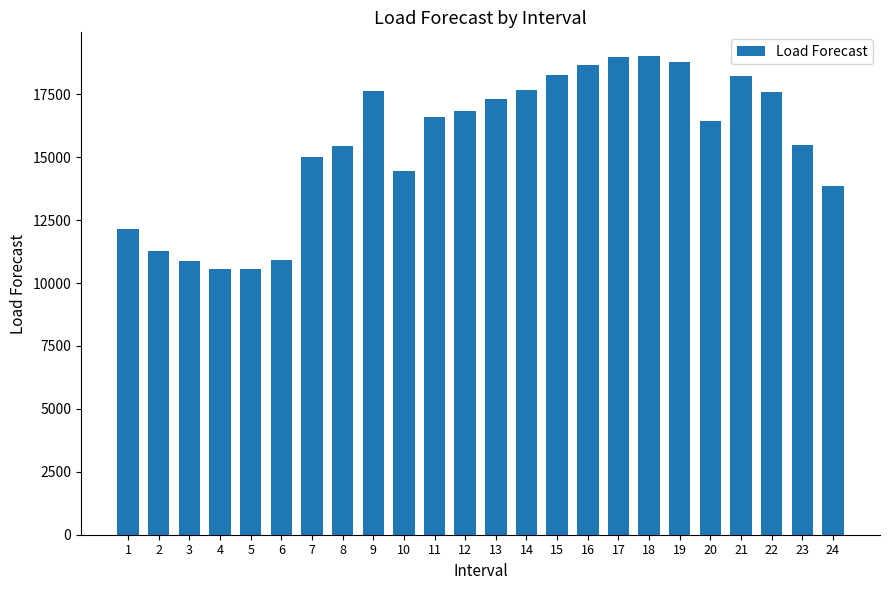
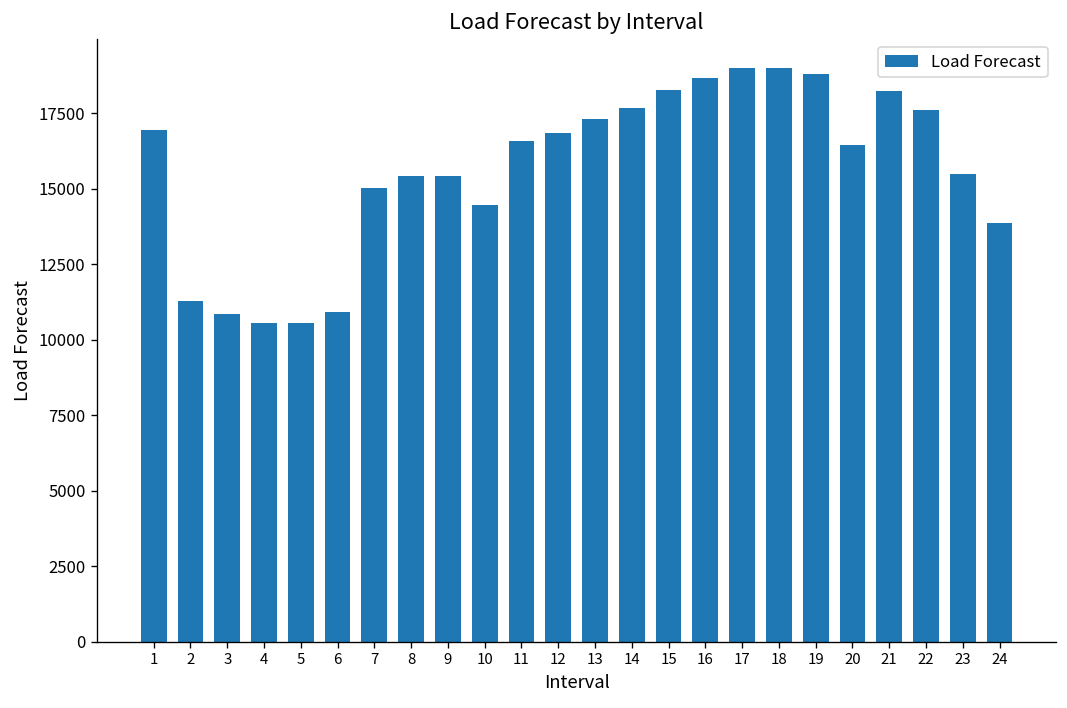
1: 12100 -> 16900
9: 17600 -> 15400
